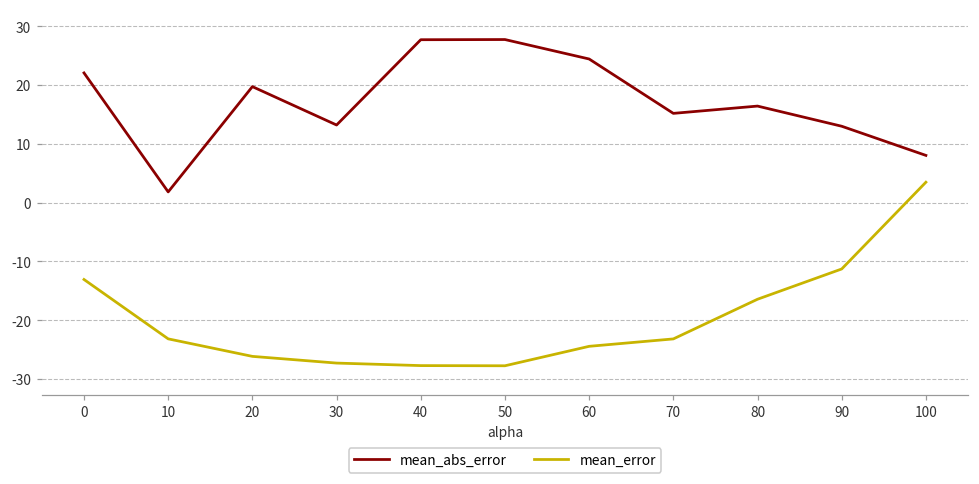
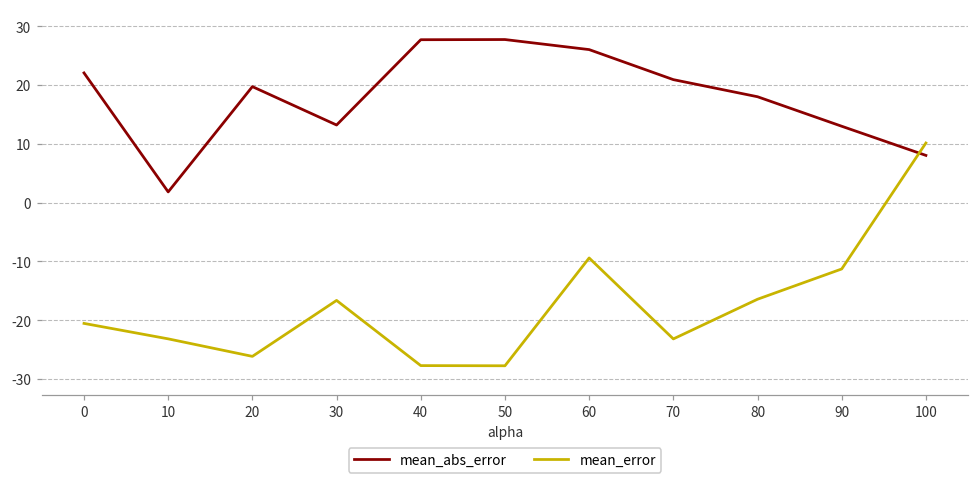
mean_error, 0: -13 -> -21
mean_error, 30: -27 -> -17
mean_abs_error, 60: 24 -> 26
mean_error, 60: -24 -> -9
mean_abs_error, 70: 15 -> 21
mean_abs_error, 80: 16 -> 18
mean_error, 100: 3 -> 10
